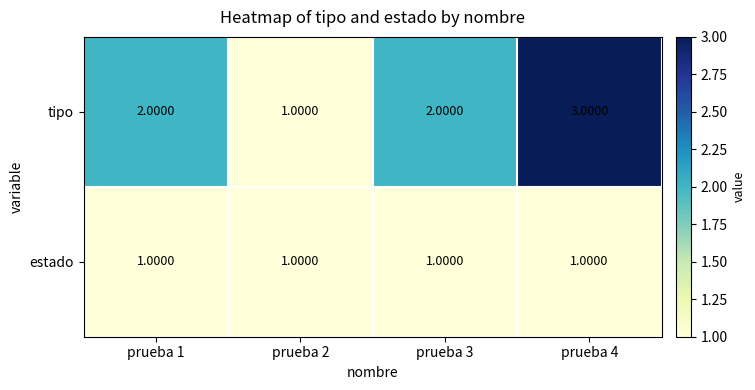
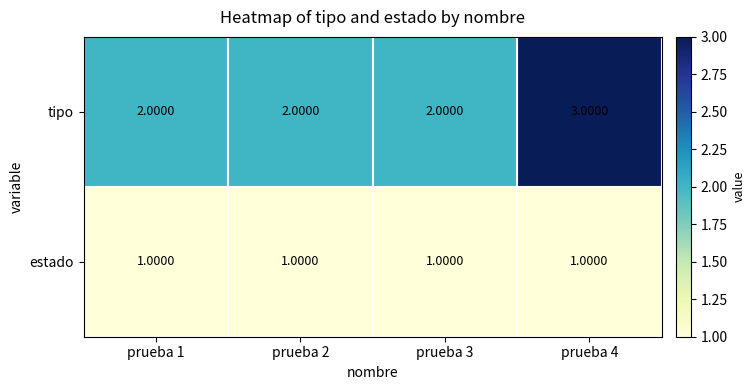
tipo, prueba 2: 1.0000 -> 2.0000
